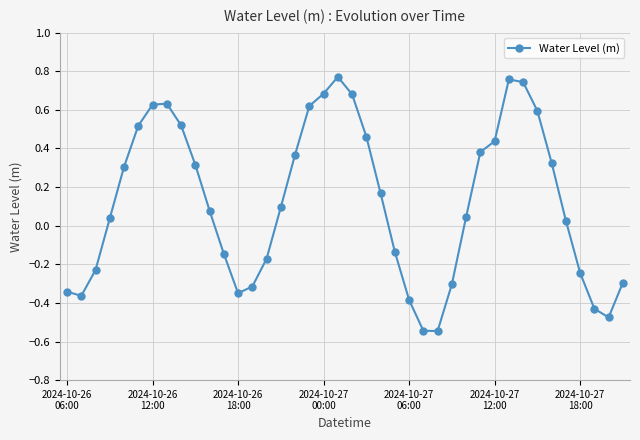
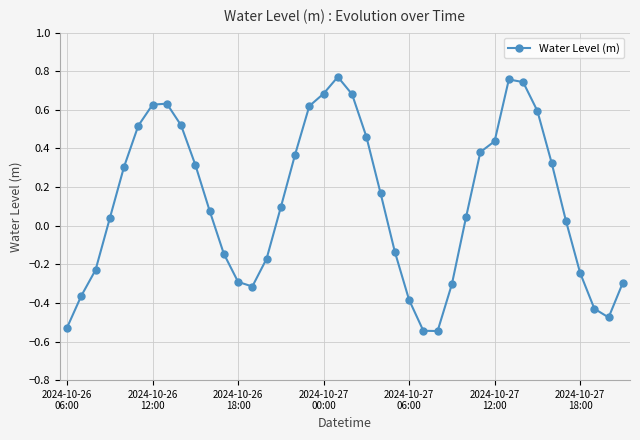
2024-10-26 06:00: -0.34 -> -0.53
2024-10-26 18:00: -0.35 -> -0.29
